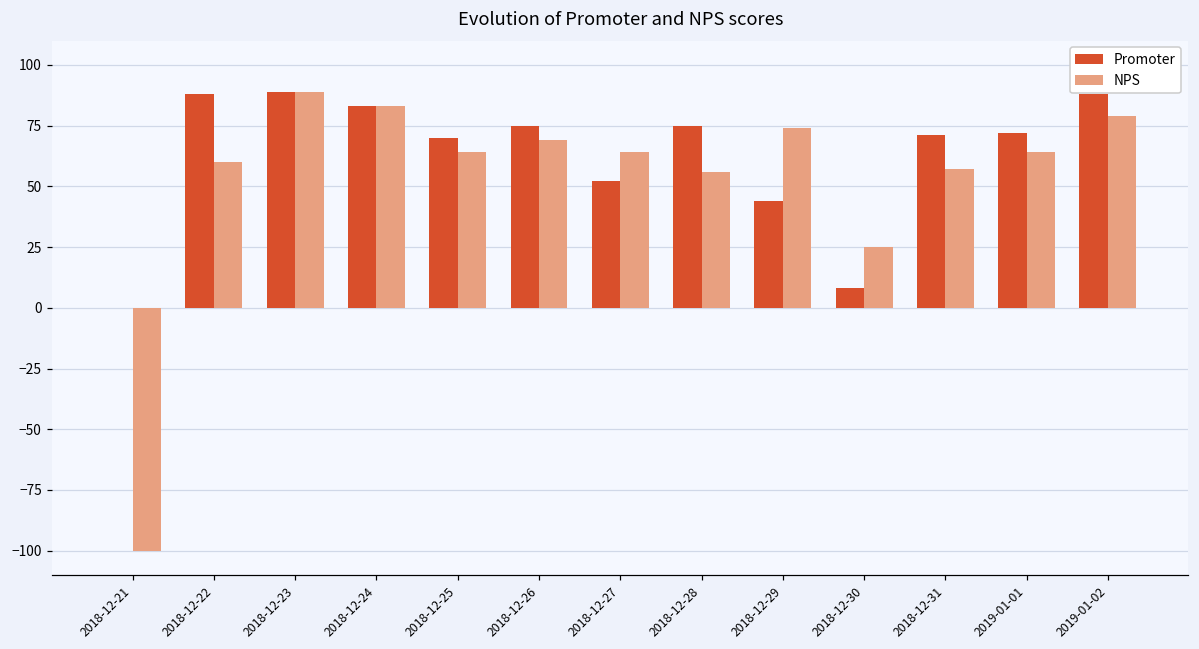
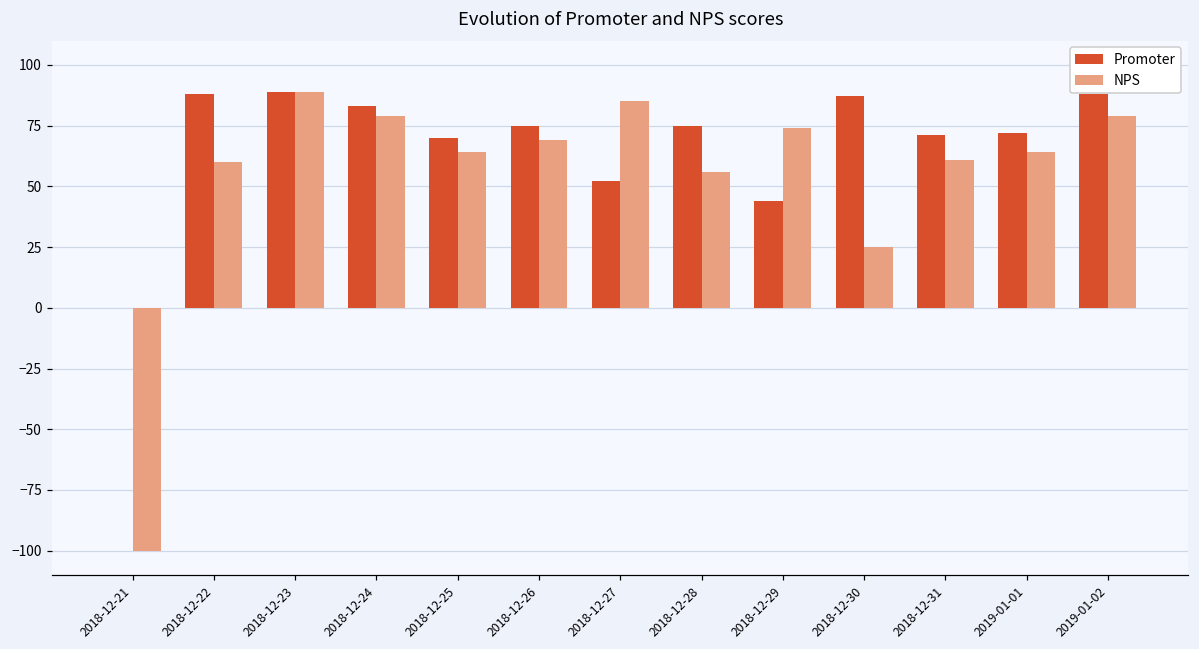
NPS, 2018-12-24: 83 -> 79
NPS, 2018-12-27: 64 -> 85
Promoter, 2018-12-30: 8 -> 87
NPS, 2018-12-31: 57 -> 61
